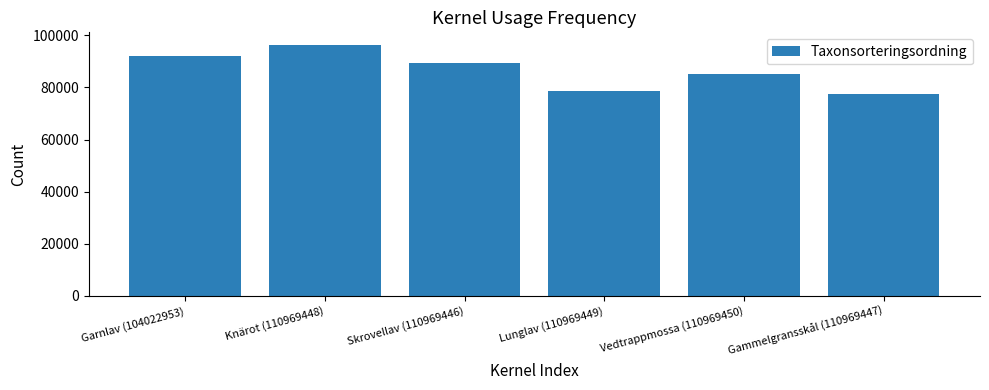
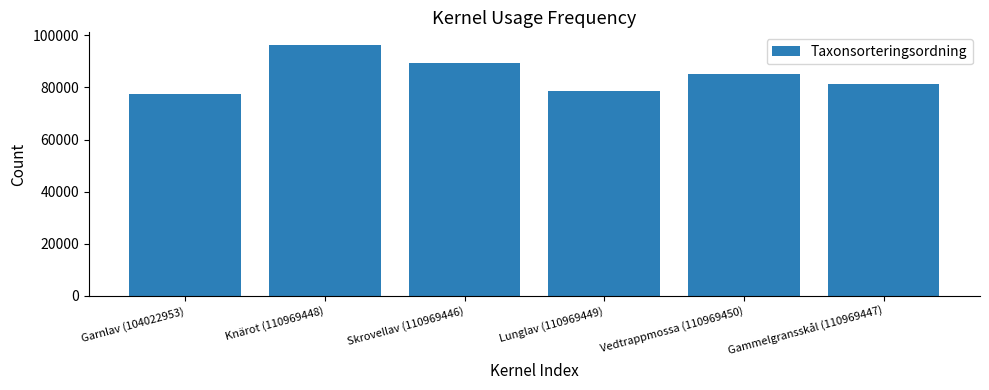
Garnlav (104022953): 92000 -> 78000
Gammelgransskål (110969447): 78000 -> 81000
